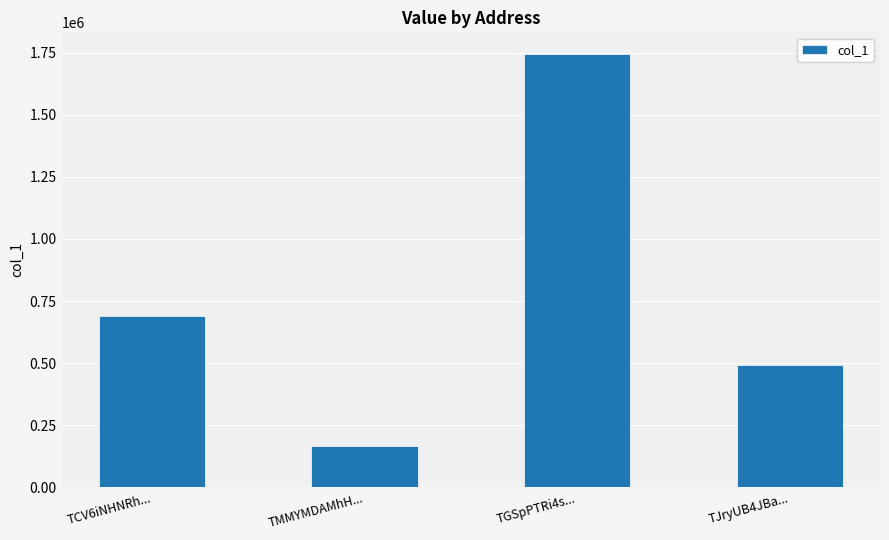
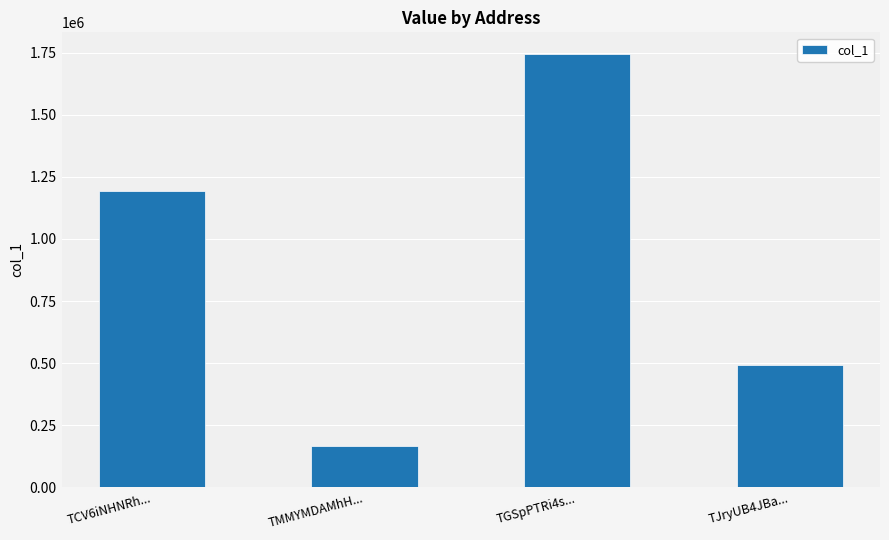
TCV6iNHNRh...: 690000 -> 1190000
